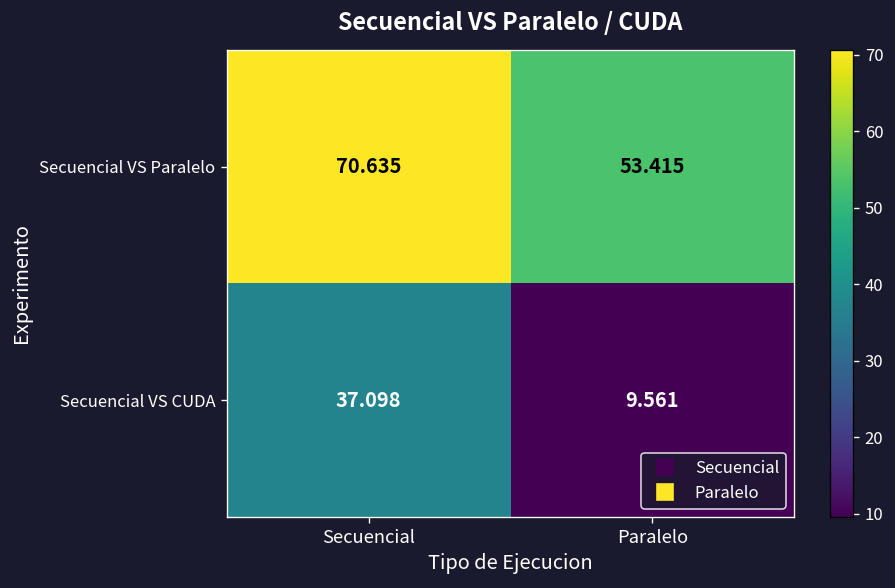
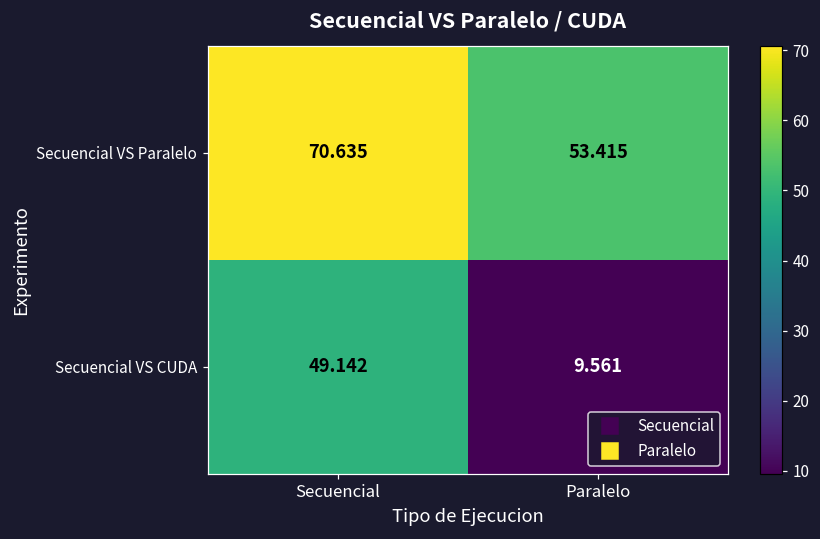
Secuencial VS CUDA, Secuencial: 37.098 -> 49.142
